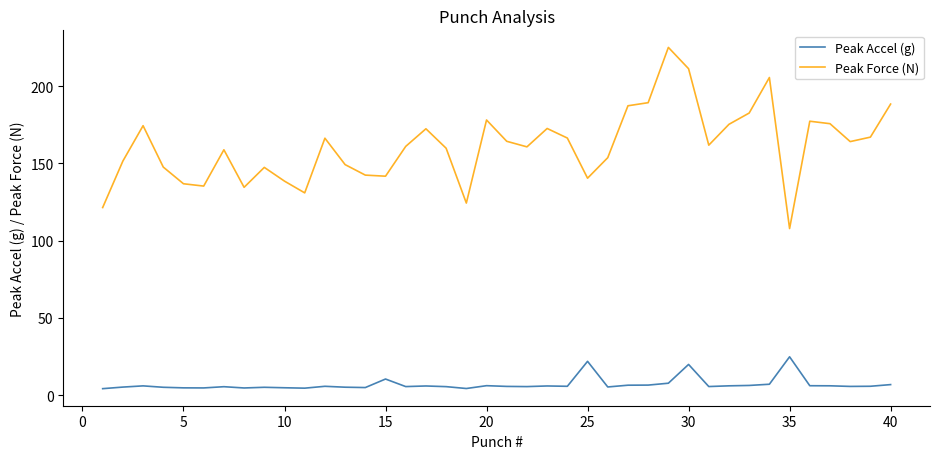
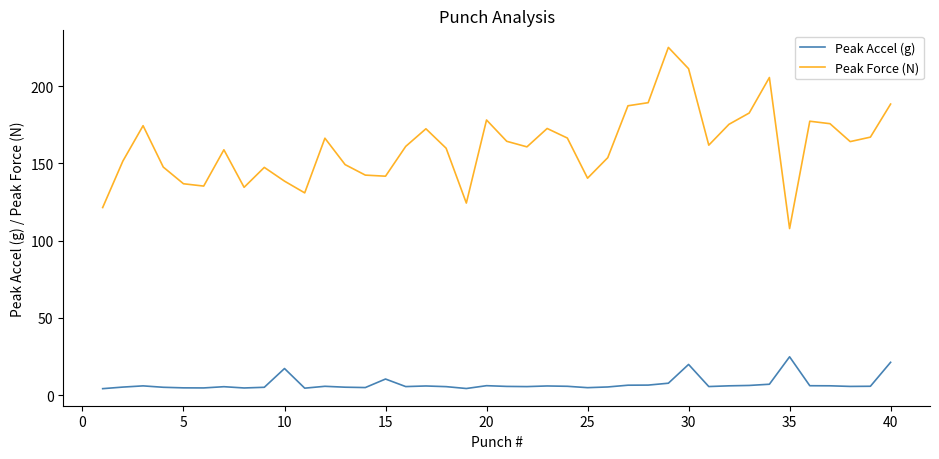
Peak Accel (g), 10: 5 -> 17
Peak Accel (g), 25: 22 -> 5
Peak Accel (g), 40: 7 -> 21
